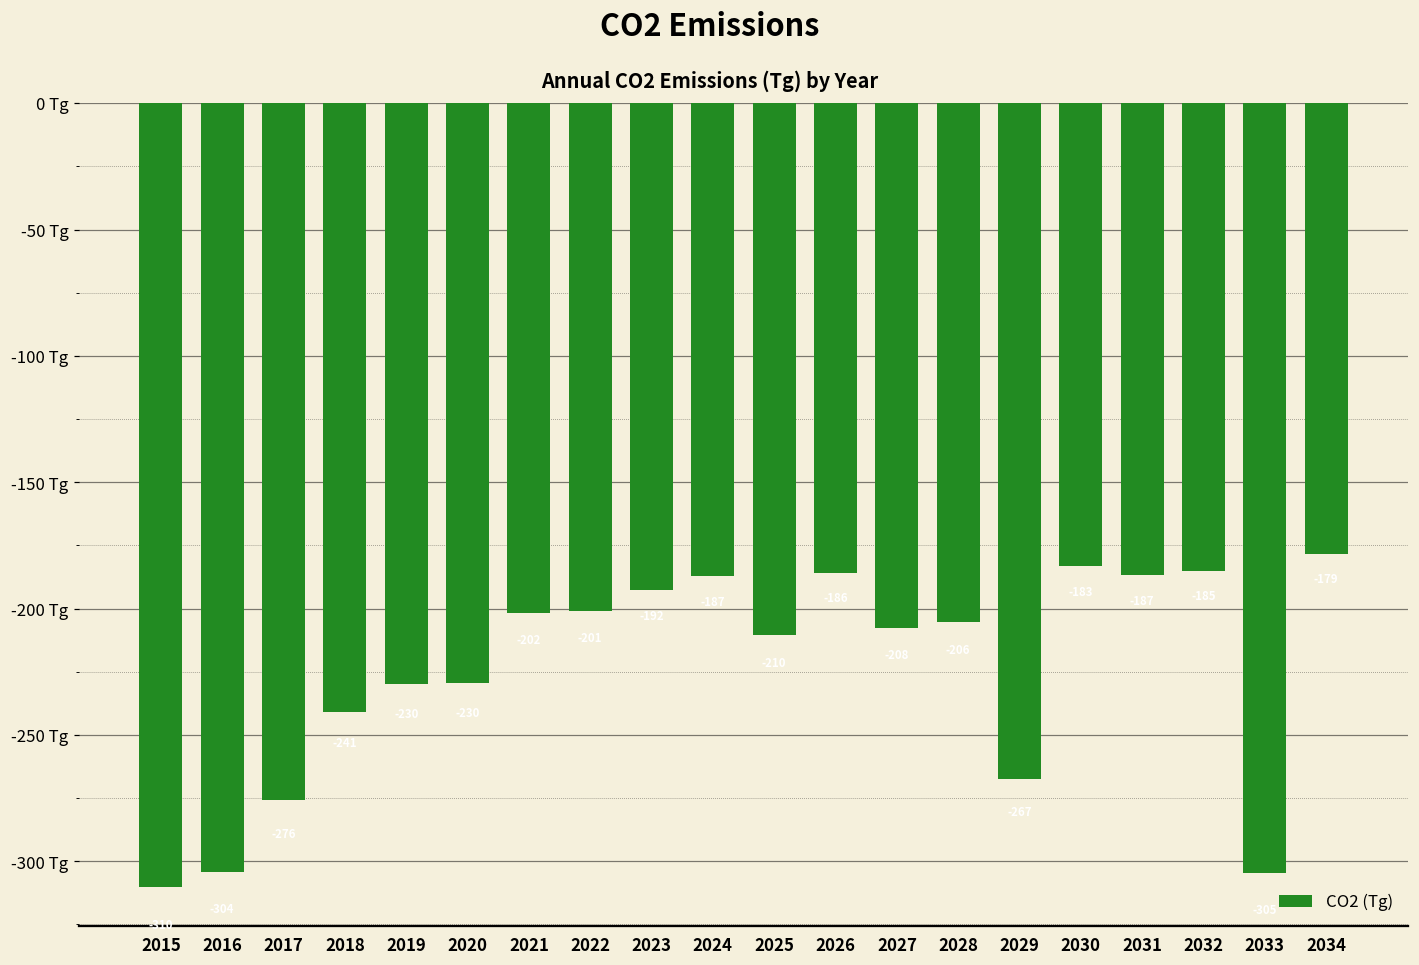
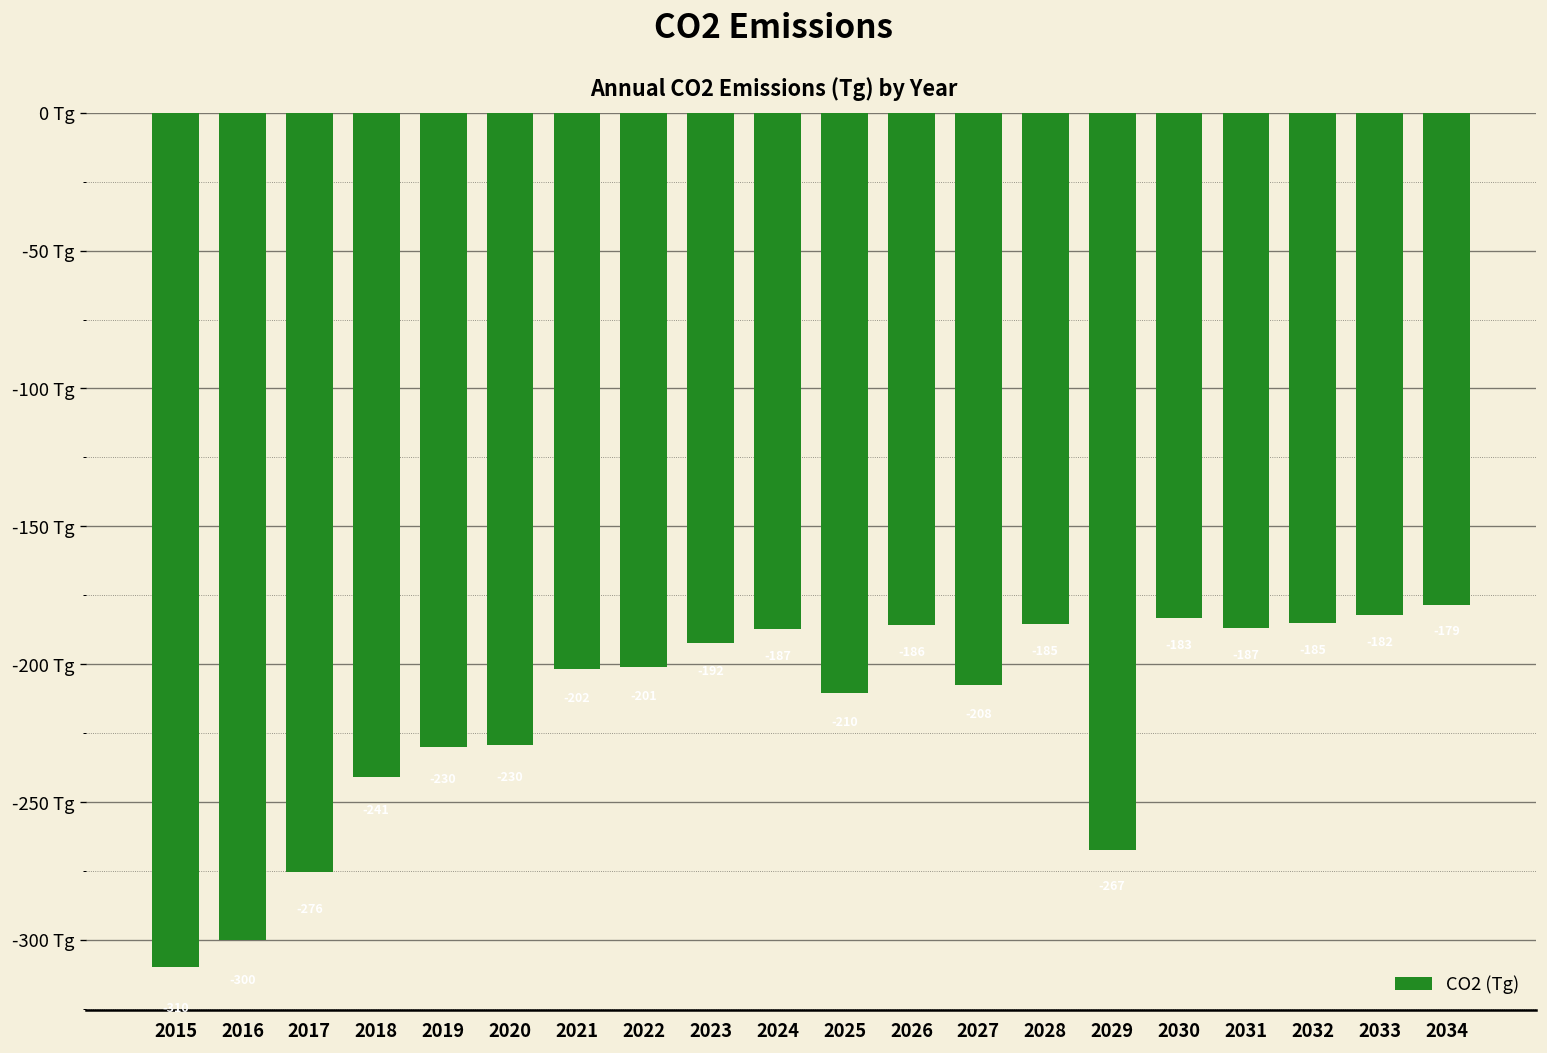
2016: -304 Tg -> -300 Tg
2028: -206 Tg -> -185 Tg
2033: -305 Tg -> -182 Tg
